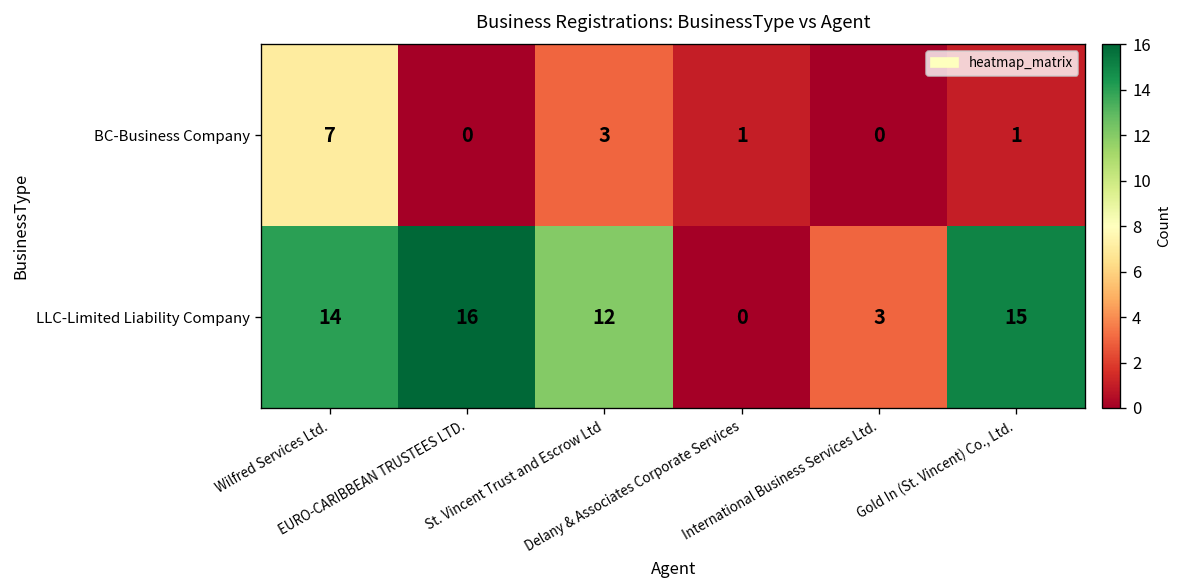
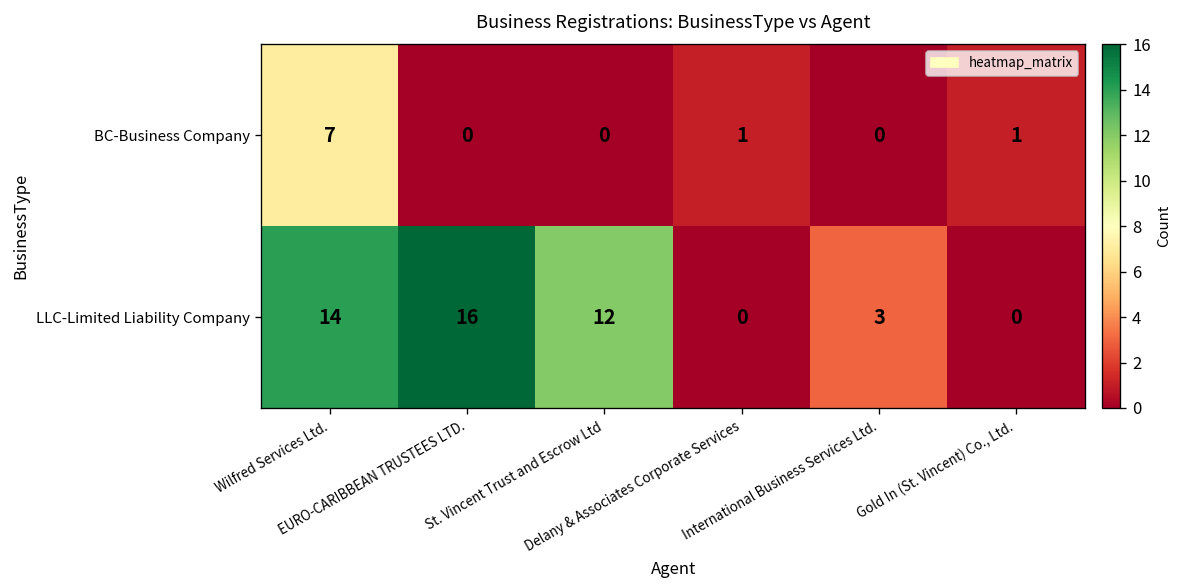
BC-Business Company, St. Vincent Trust and Escrow Ltd: 3 -> 0
LLC-Limited Liability Company, Gold In (St. Vincent) Co., Ltd.: 15 -> 0
